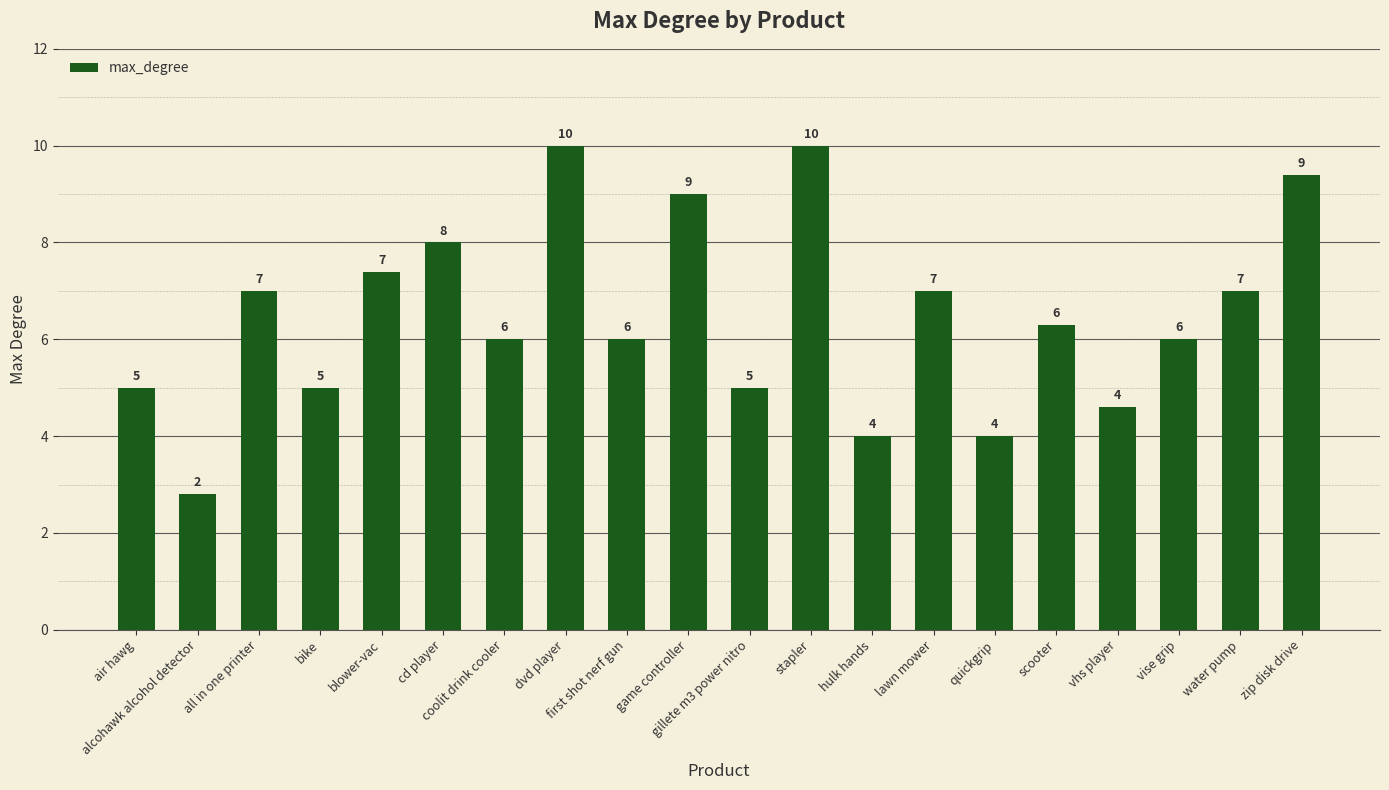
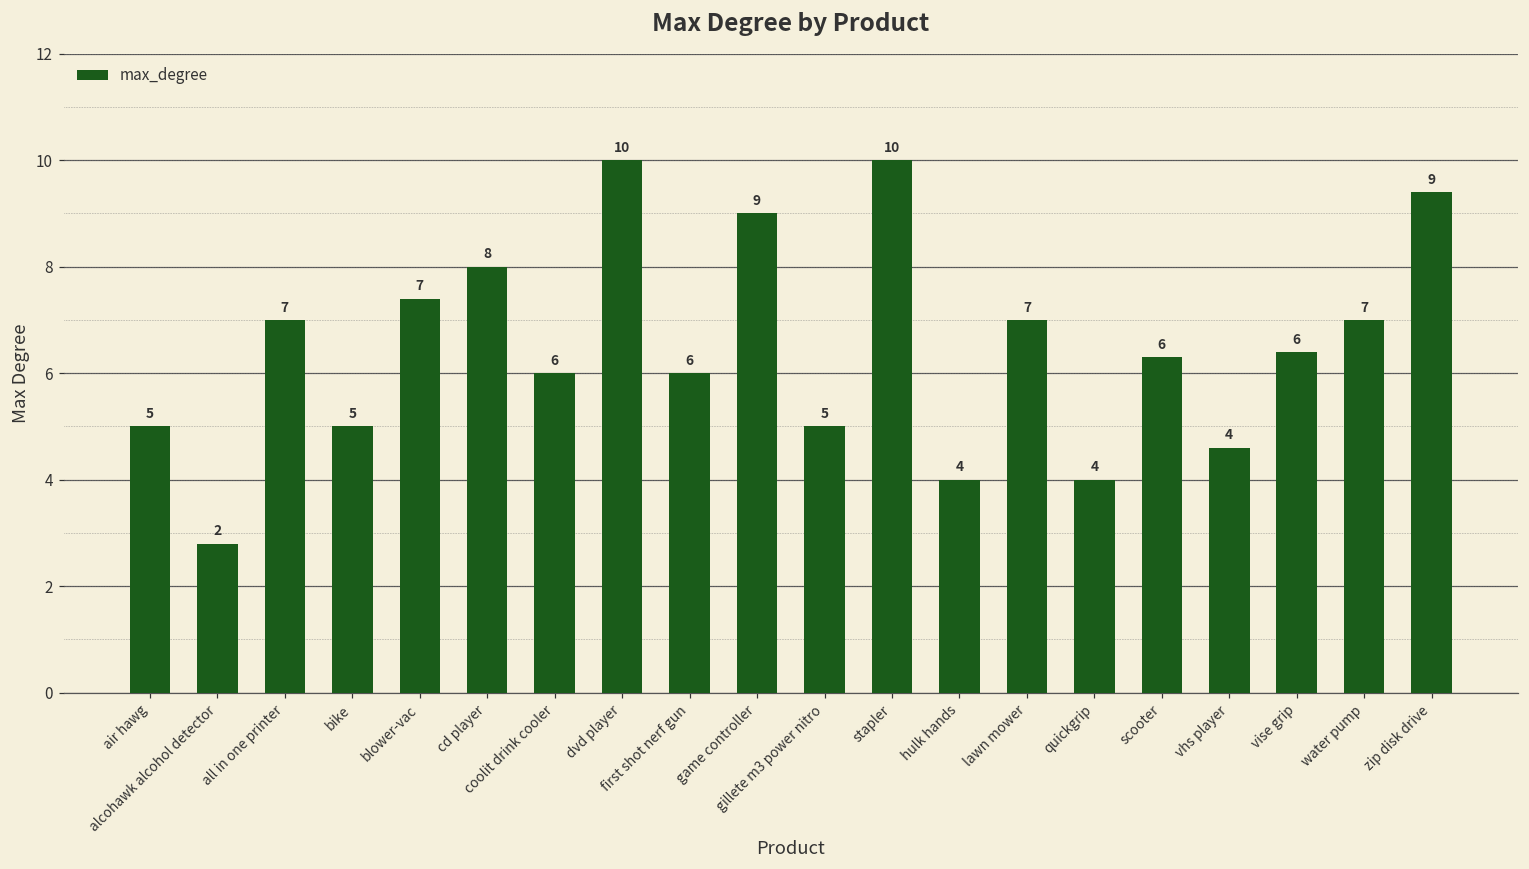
vise grip: 6.0 -> 6.4
